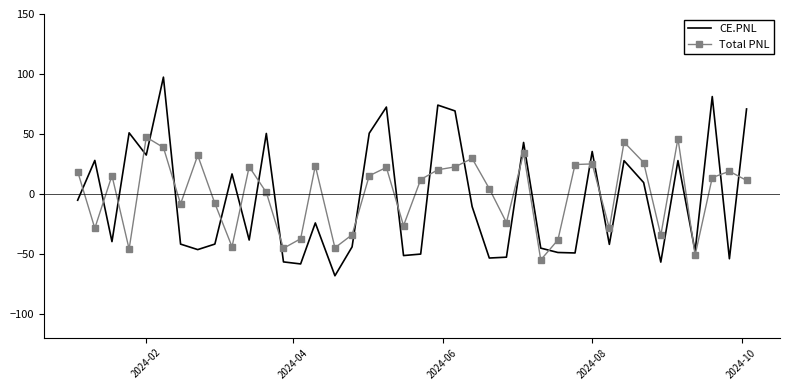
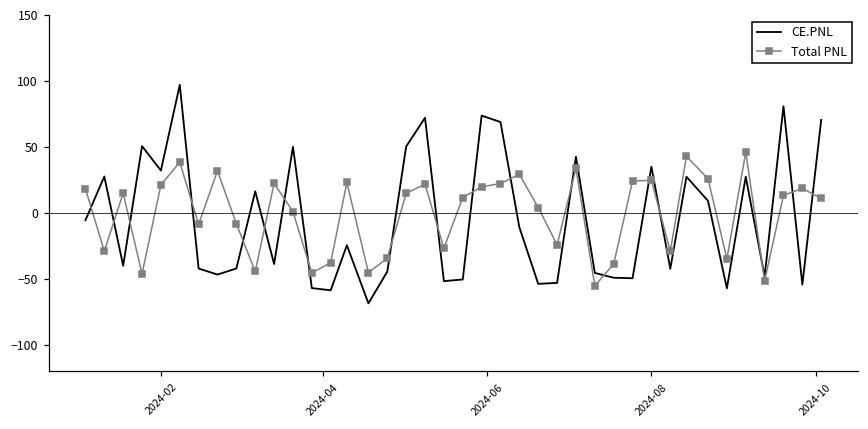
Total PNL, 2024-02: 47 -> 21
